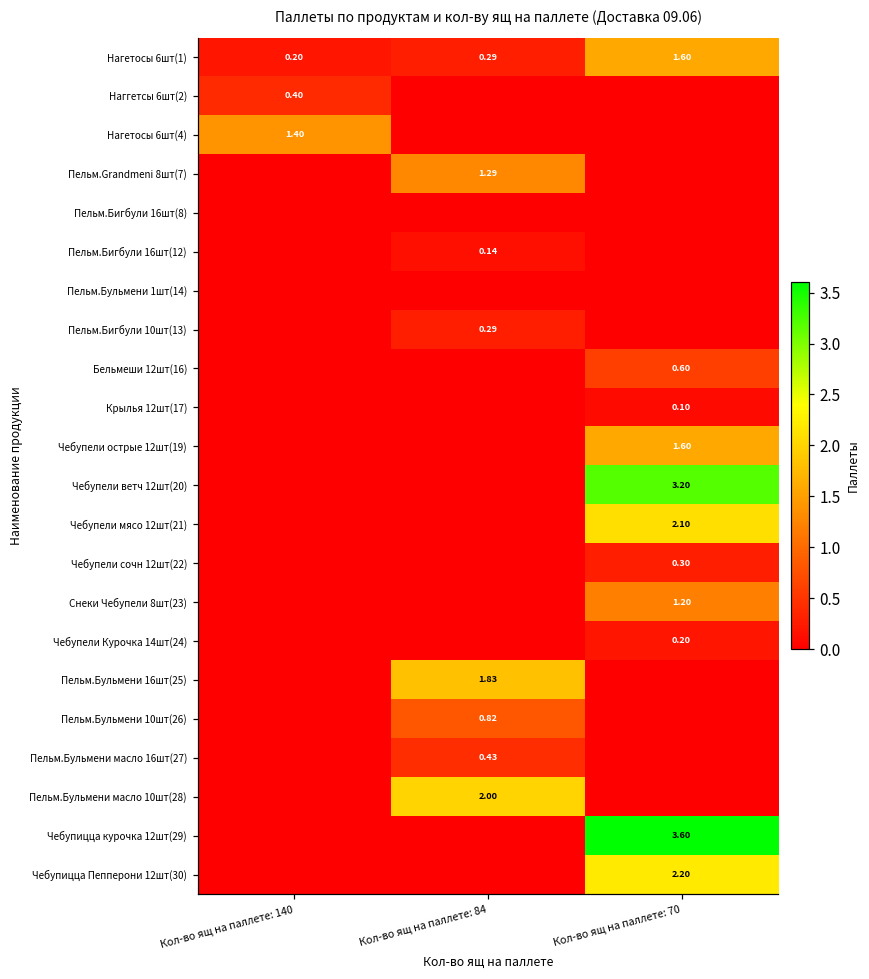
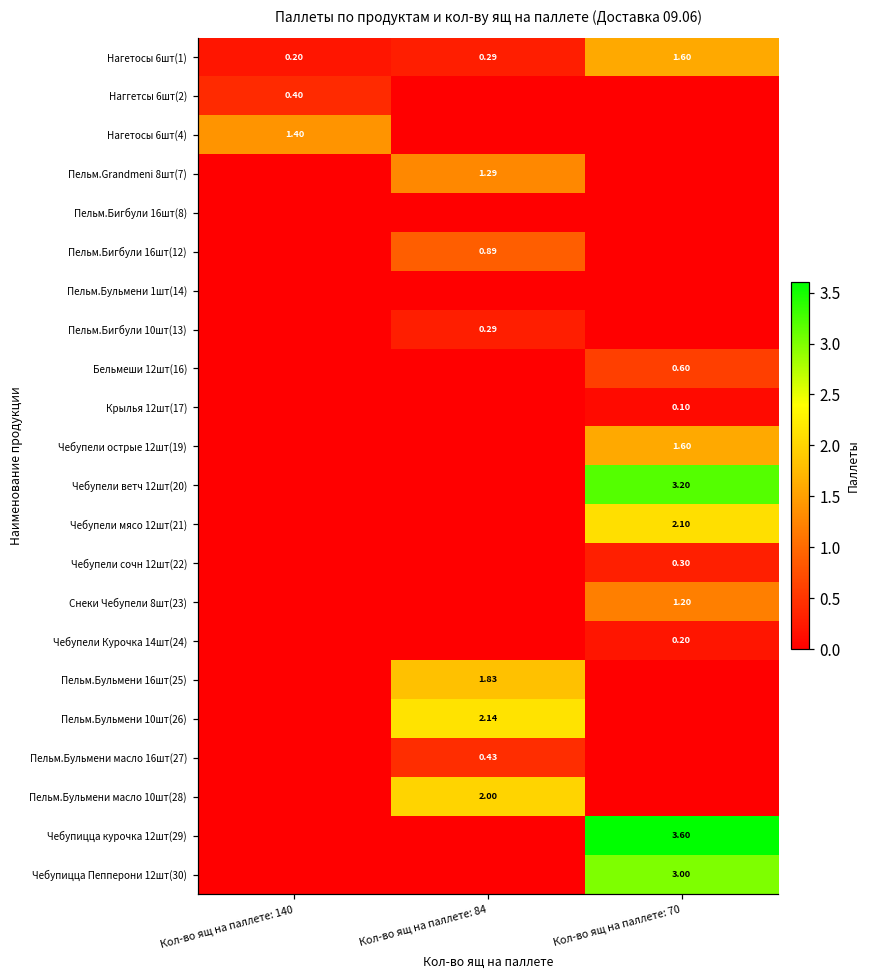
Пельм.Бигбули 16шт(12), Кол-во ящ на паллете: 84: 0.14 -> 0.89
Пельм.Бульмени 10шт(26), Кол-во ящ на паллете: 84: 0.82 -> 2.14
Чебупицца Пепперони 12шт(30), Кол-во ящ на паллете: 70: 2.20 -> 3.00
